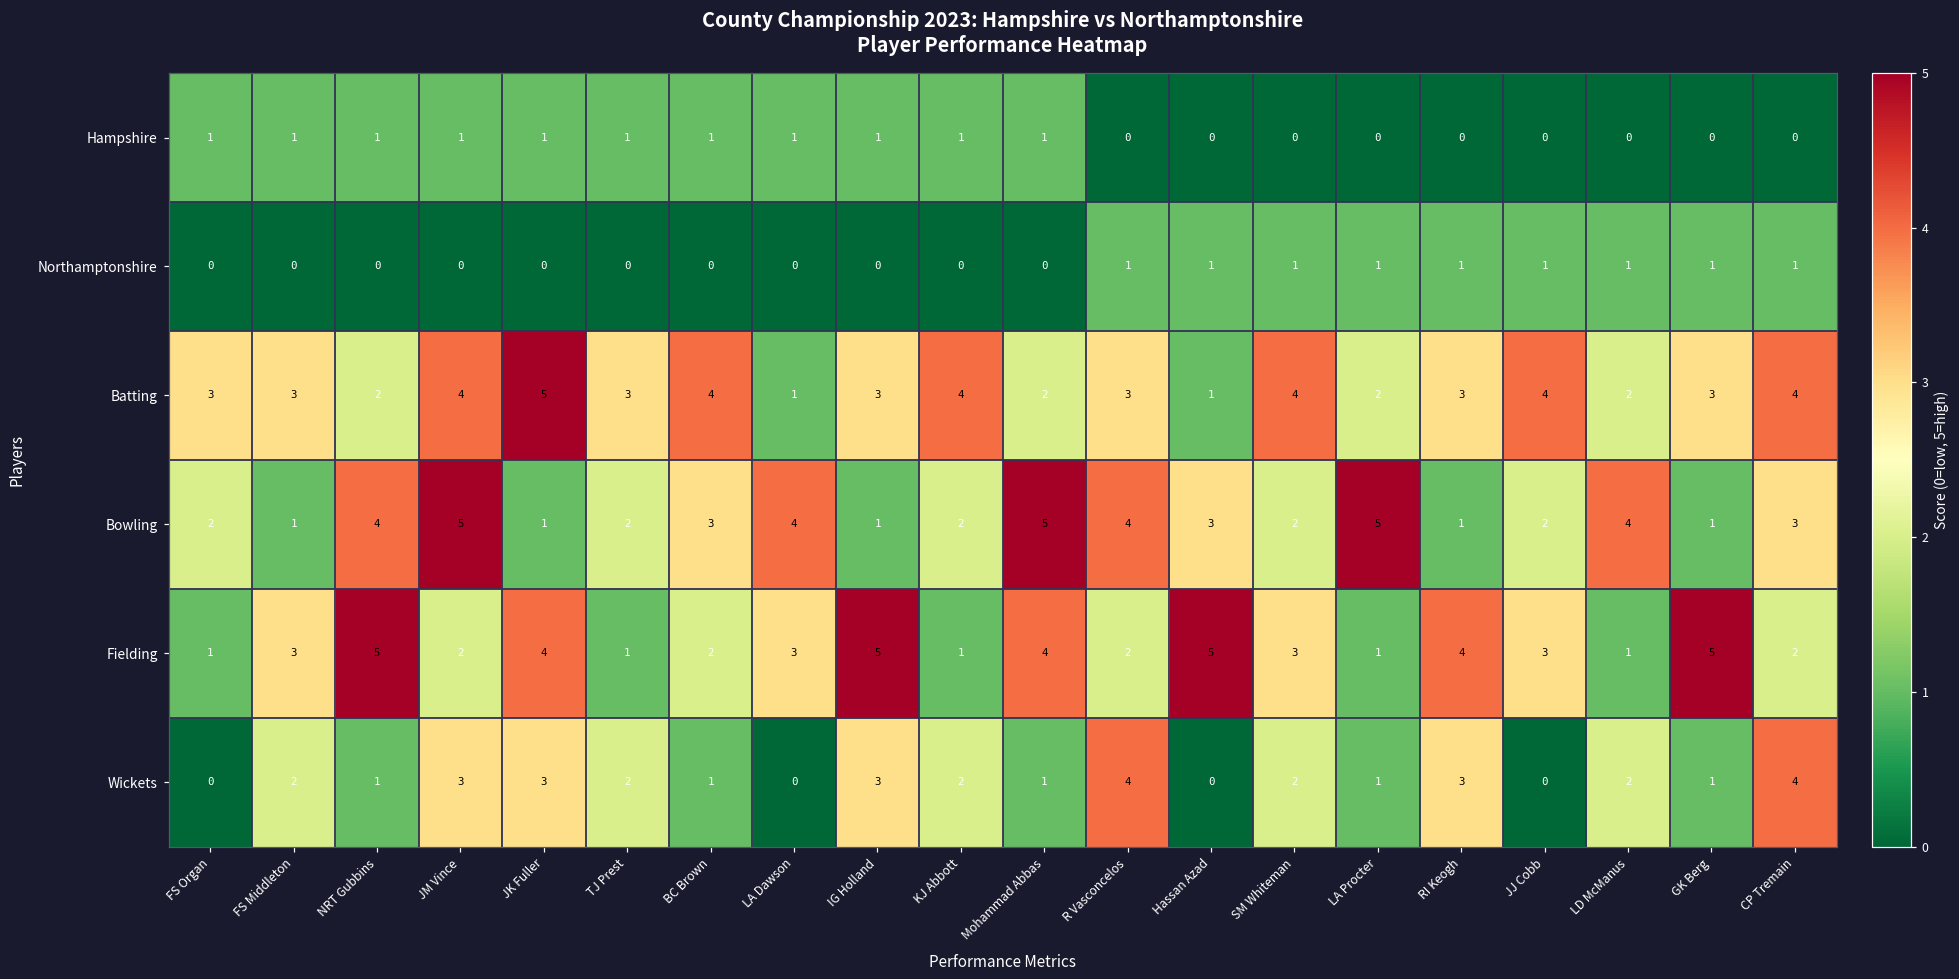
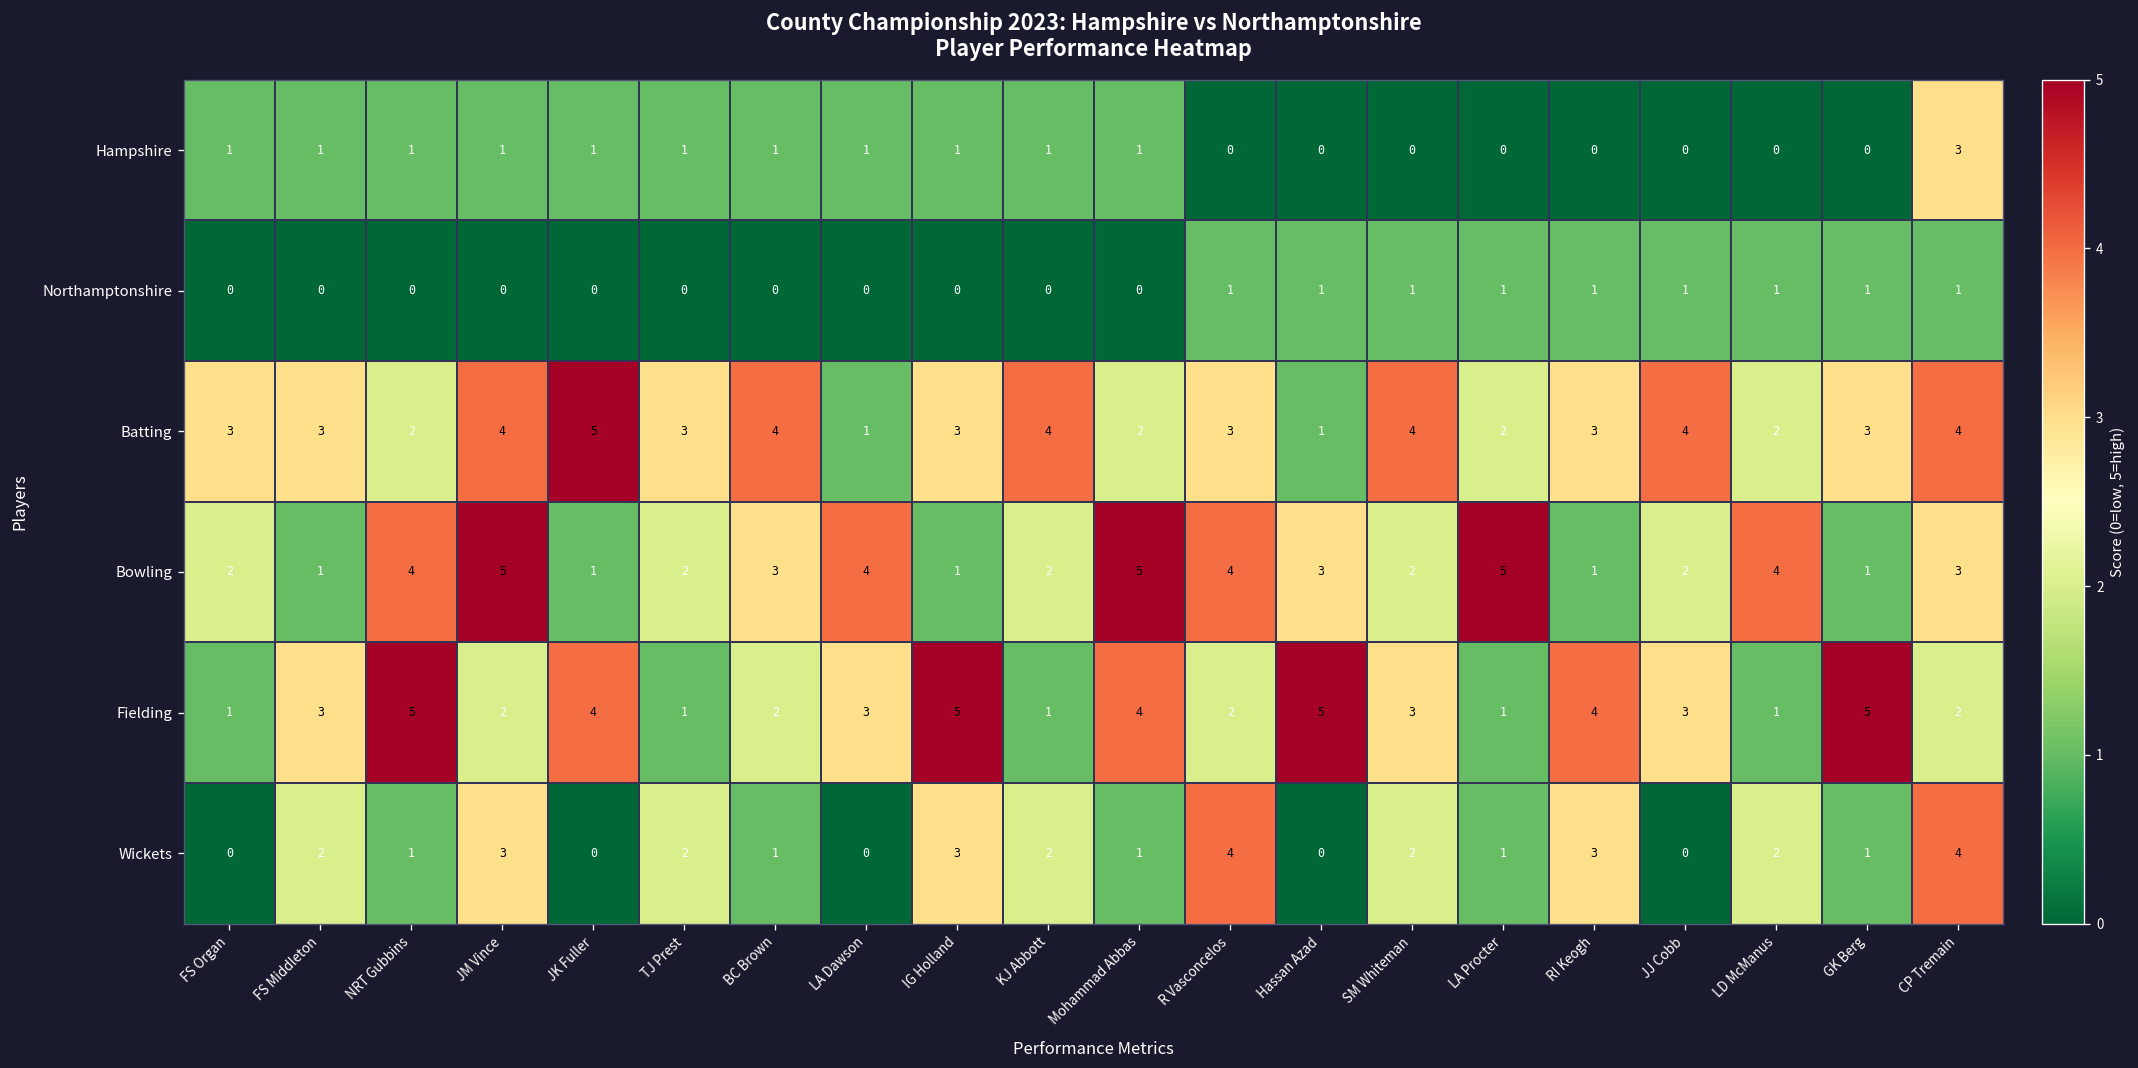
Hampshire, CP Tremain: 0 -> 3
Wickets, JK Fuller: 3 -> 0
